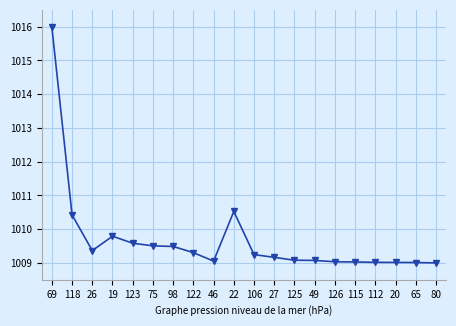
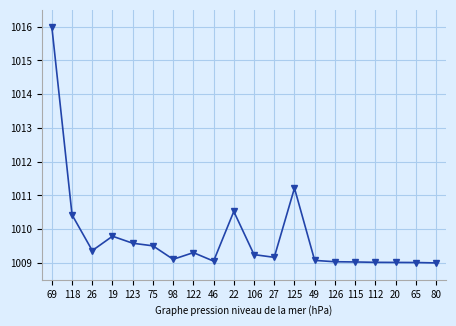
98: 1009.5 -> 1009.1
125: 1009.1 -> 1011.2
